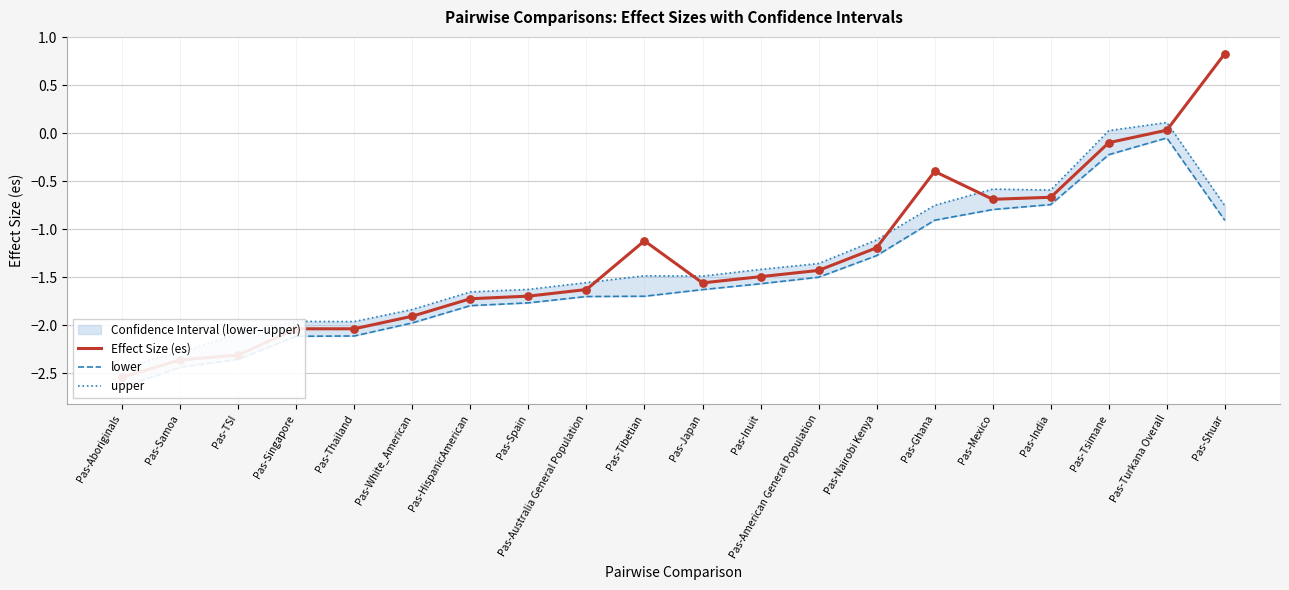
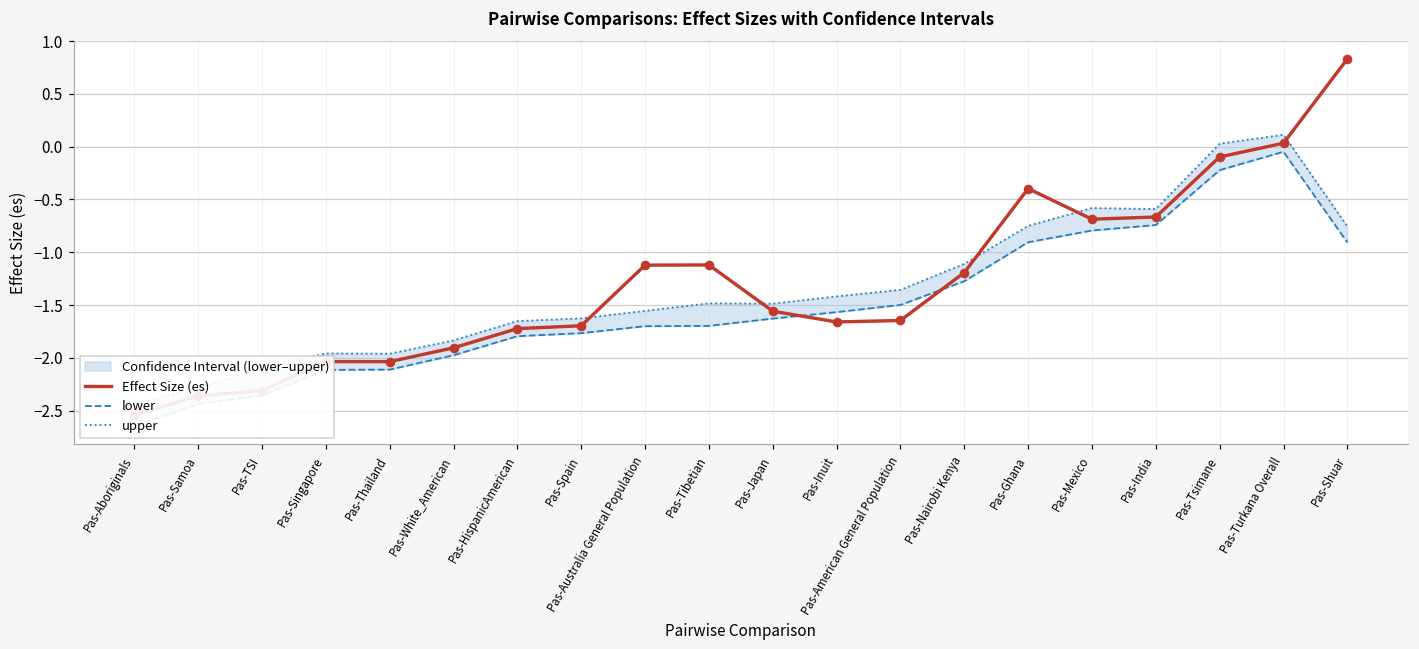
Effect Size (es), Pas-Australia General Population: -1.6 -> -1.1
Effect Size (es), Pas-Inuit: -1.5 -> -1.7
Effect Size (es), Pas-American General Population: -1.4 -> -1.6
